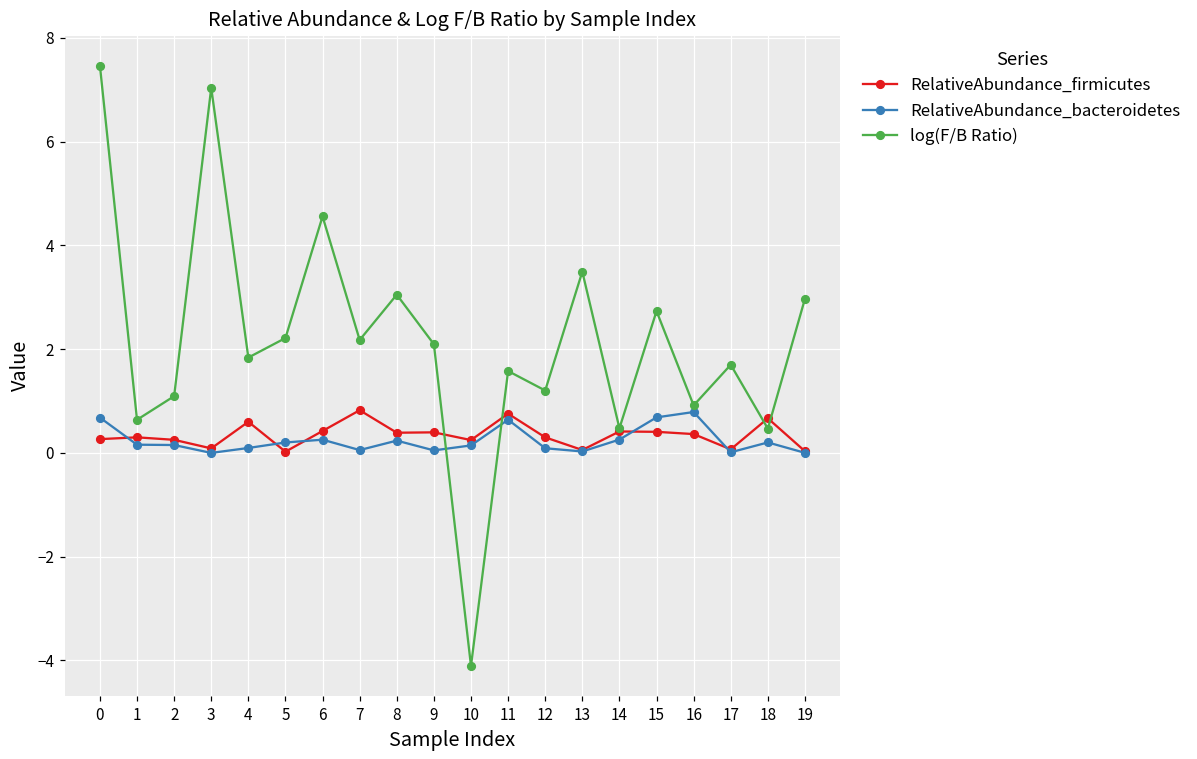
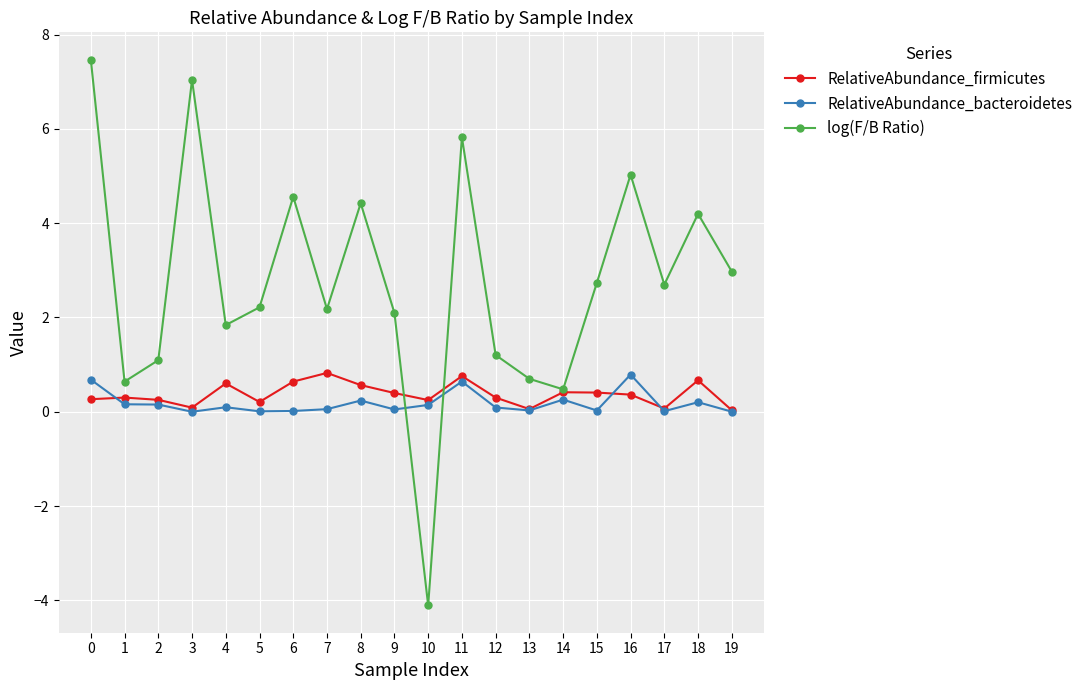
RelativeAbundance_firmicutes, 5: 0.0 -> 0.2
RelativeAbundance_bacteroidetes, 5: 0.2 -> 0.0
RelativeAbundance_firmicutes, 6: 0.4 -> 0.6
RelativeAbundance_bacteroidetes, 6: 0.3 -> 0.0
RelativeAbundance_firmicutes, 8: 0.4 -> 0.6
log(F/B Ratio), 8: 3.1 -> 4.4
log(F/B Ratio), 11: 1.6 -> 5.8
log(F/B Ratio), 13: 3.5 -> 0.7
RelativeAbundance_bacteroidetes, 15: 0.7 -> 0.0
log(F/B Ratio), 16: 0.9 -> 5.0
log(F/B Ratio), 17: 1.7 -> 2.7
log(F/B Ratio), 18: 0.5 -> 4.2
